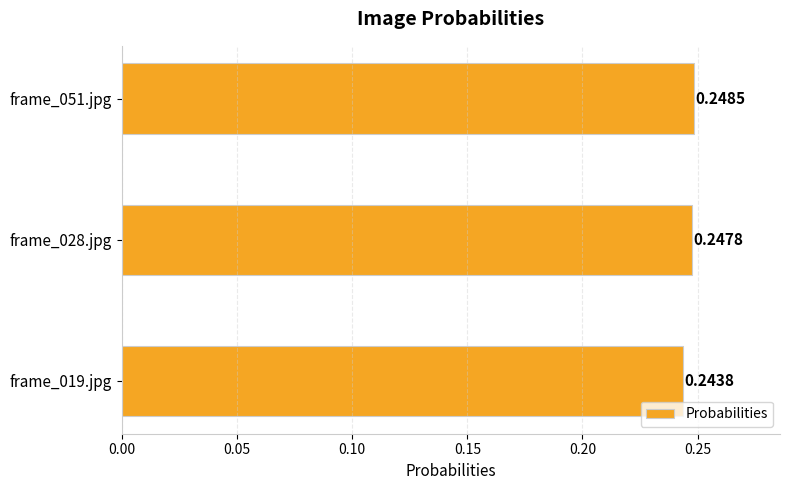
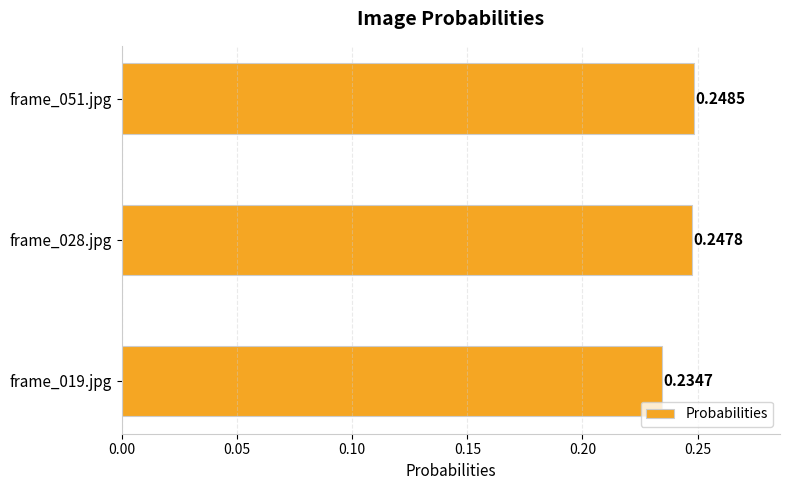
frame_019.jpg: 0.2438 -> 0.2347
